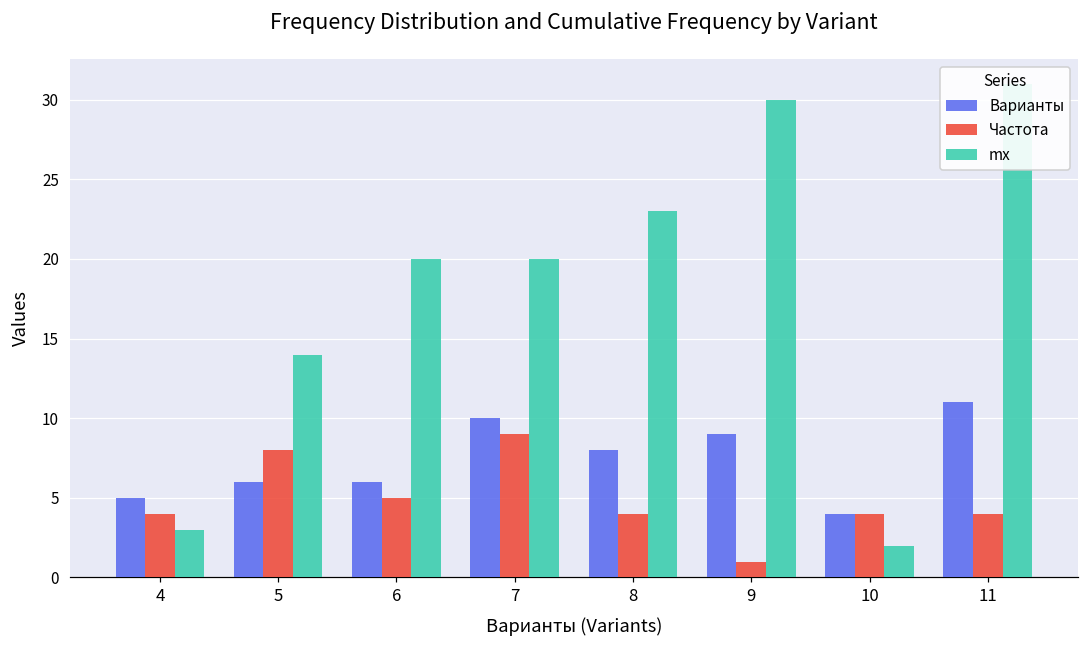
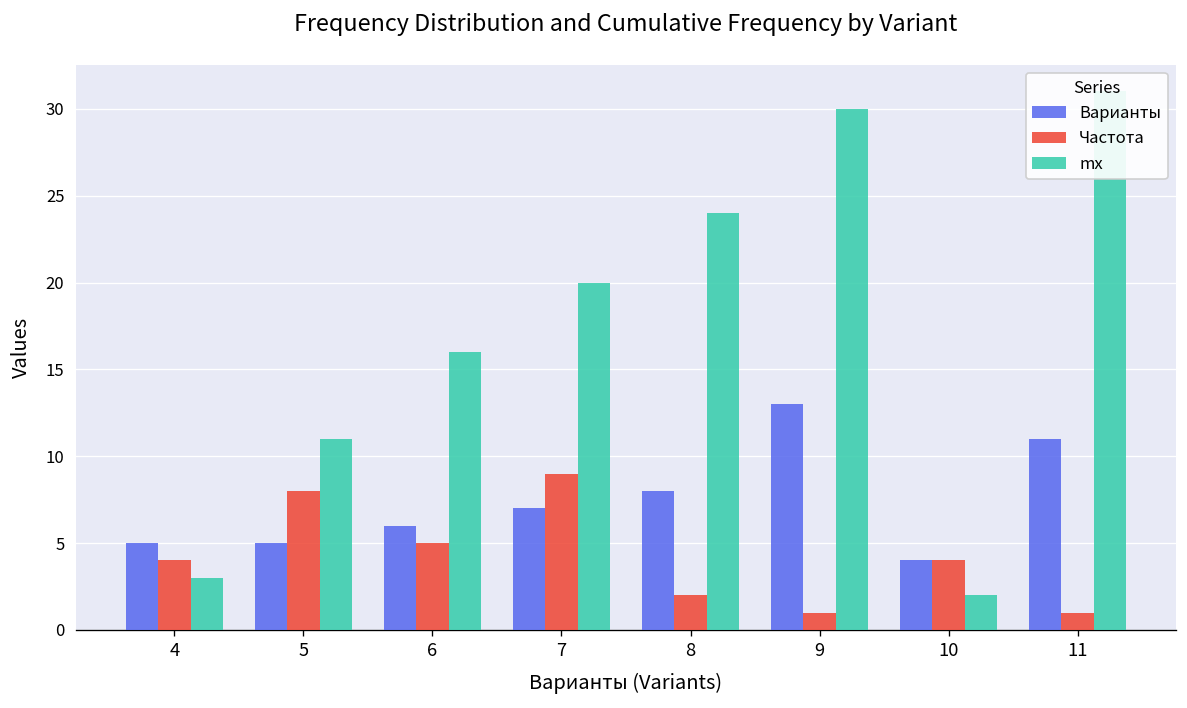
Варианты, 5: 6 -> 5
mx, 5: 14 -> 11
mx, 6: 20 -> 16
Варианты, 7: 10 -> 7
Частота, 8: 4 -> 2
mx, 8: 23 -> 24
Варианты, 9: 9 -> 13
Частота, 11: 4 -> 1
